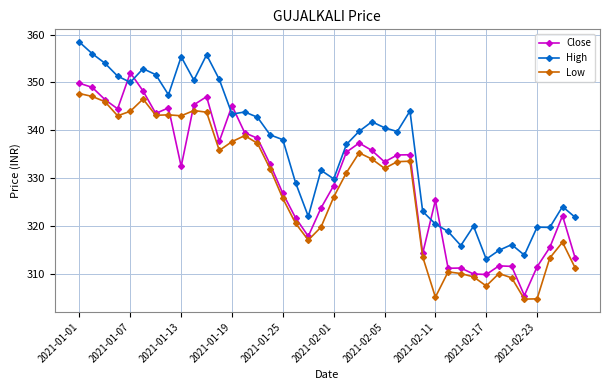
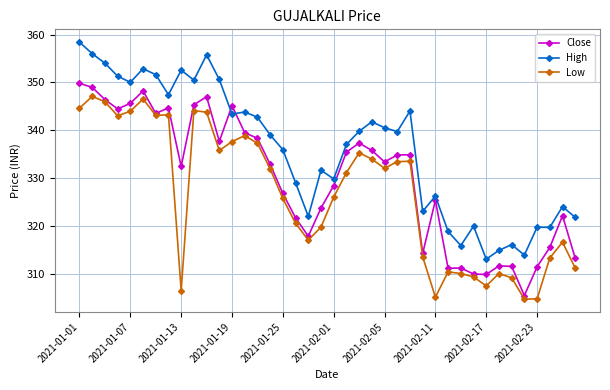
Low, 2021-01-01: 348 -> 345
Close, 2021-01-07: 352 -> 346
High, 2021-01-13: 355 -> 353
Low, 2021-01-13: 343 -> 306
High, 2021-01-25: 338 -> 336
High, 2021-02-11: 320 -> 326
